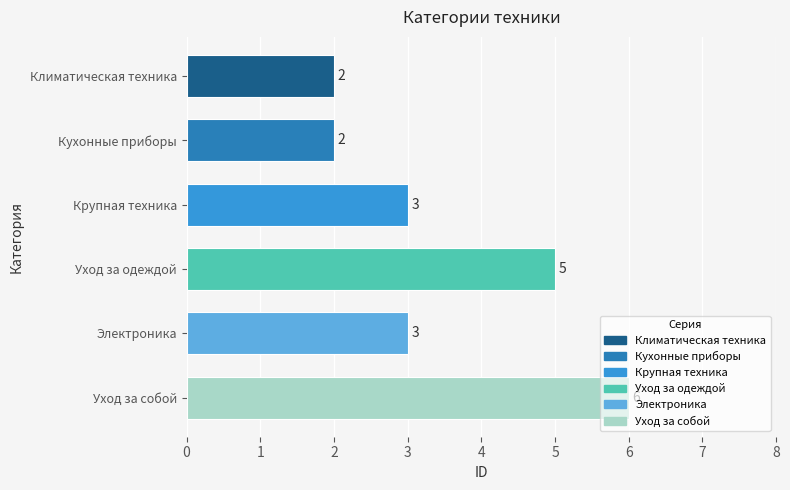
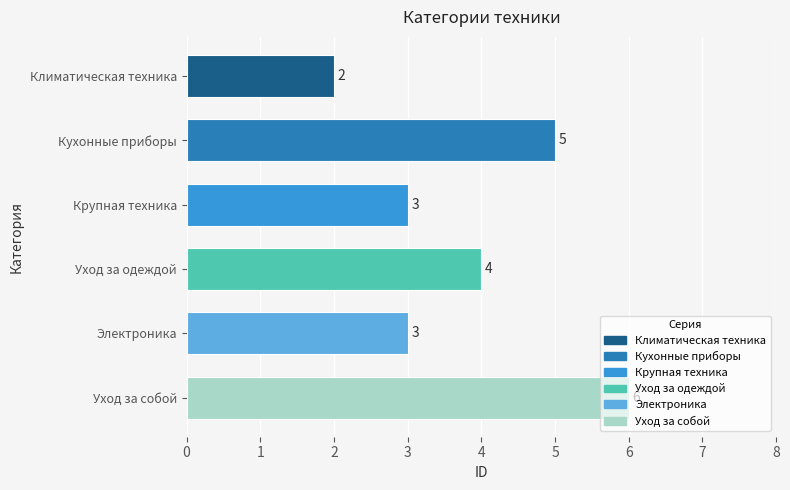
Кухонные приборы: 2 -> 5
Уход за одеждой: 5 -> 4
